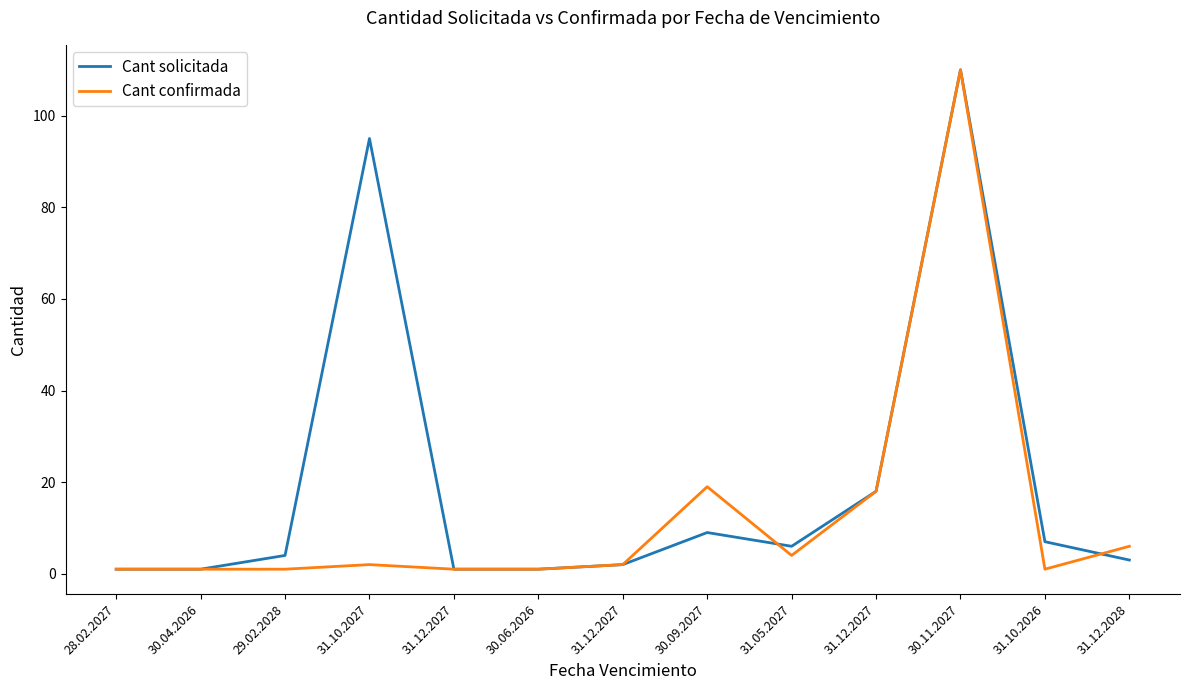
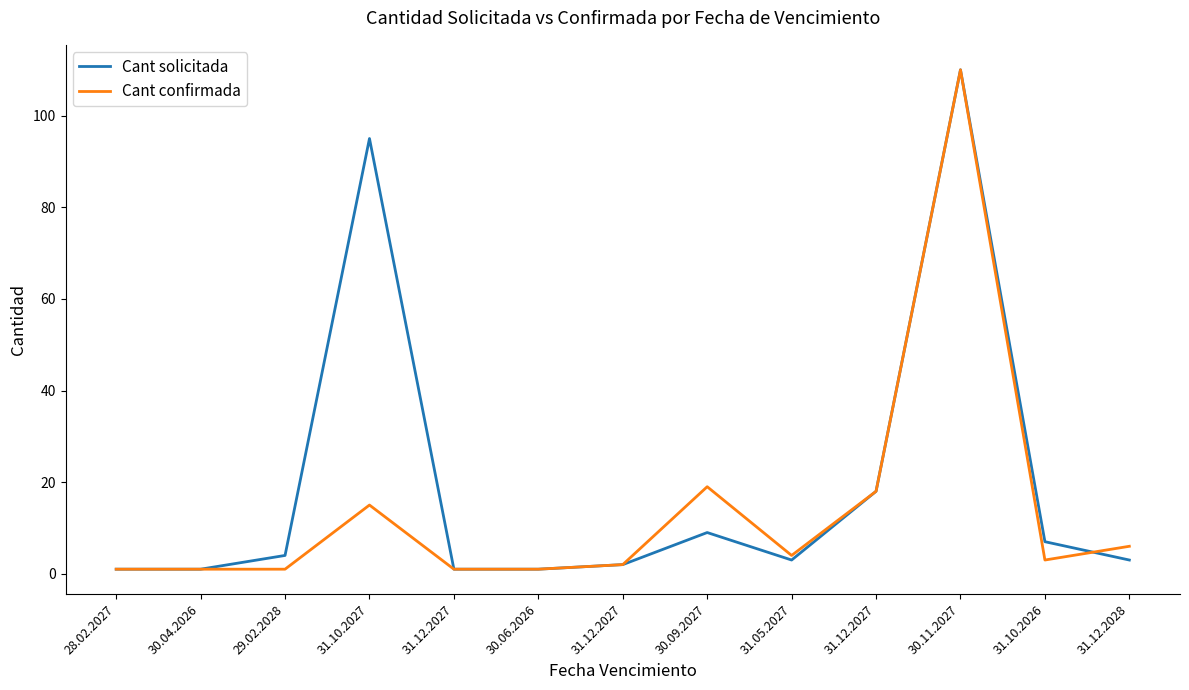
Cant confirmada, 31.10.2027: 2 -> 15
Cant solicitada, 31.05.2027: 6 -> 3
Cant confirmada, 31.10.2026: 1 -> 3
